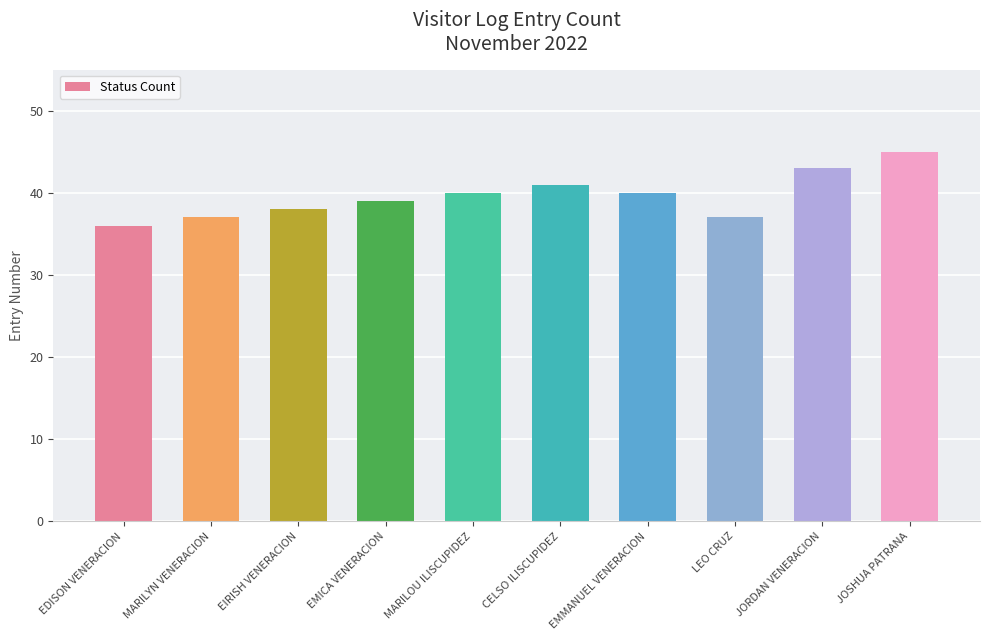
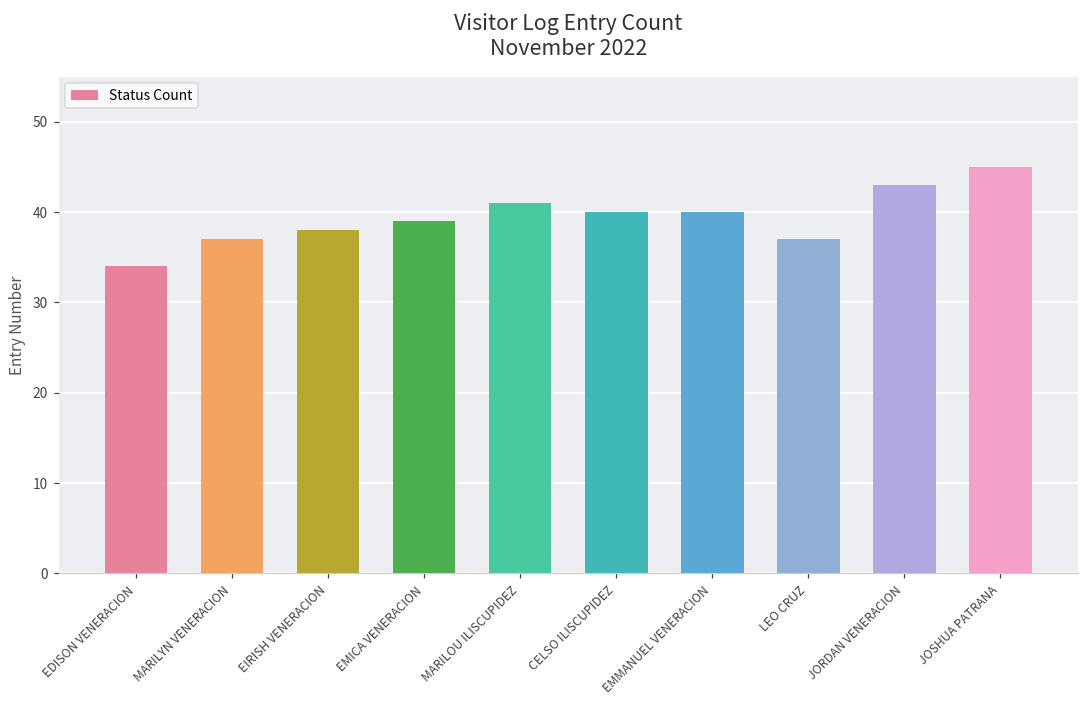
EDISON VENERACION: 36 -> 34
MARILOU ILISCUPIDEZ: 40 -> 41
CELSO ILISCUPIDEZ: 41 -> 40
